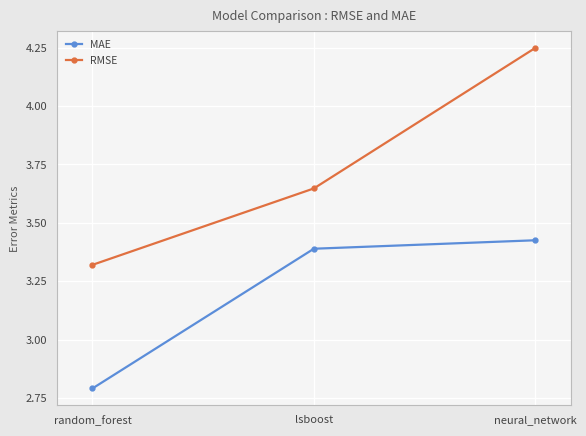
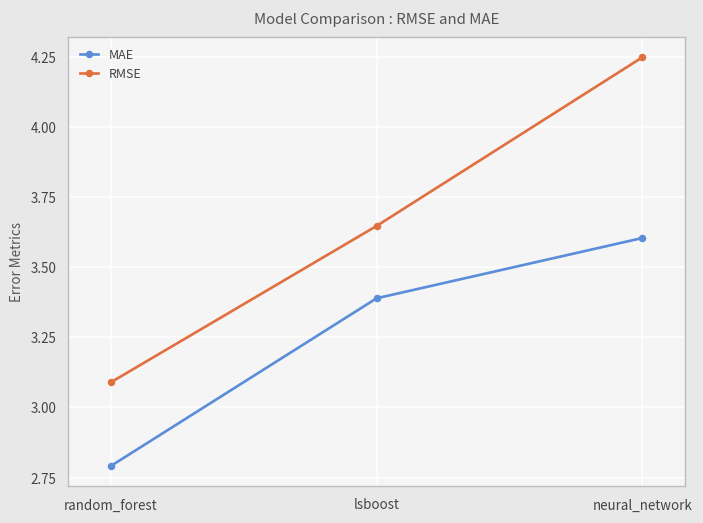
RMSE, random_forest: 3.32 -> 3.09
MAE, neural_network: 3.43 -> 3.60
